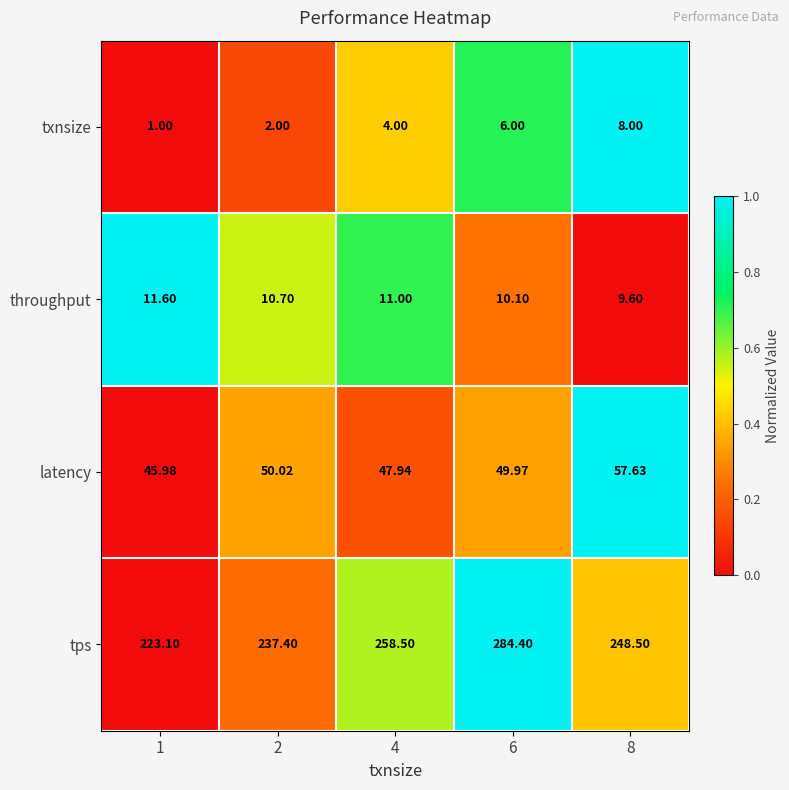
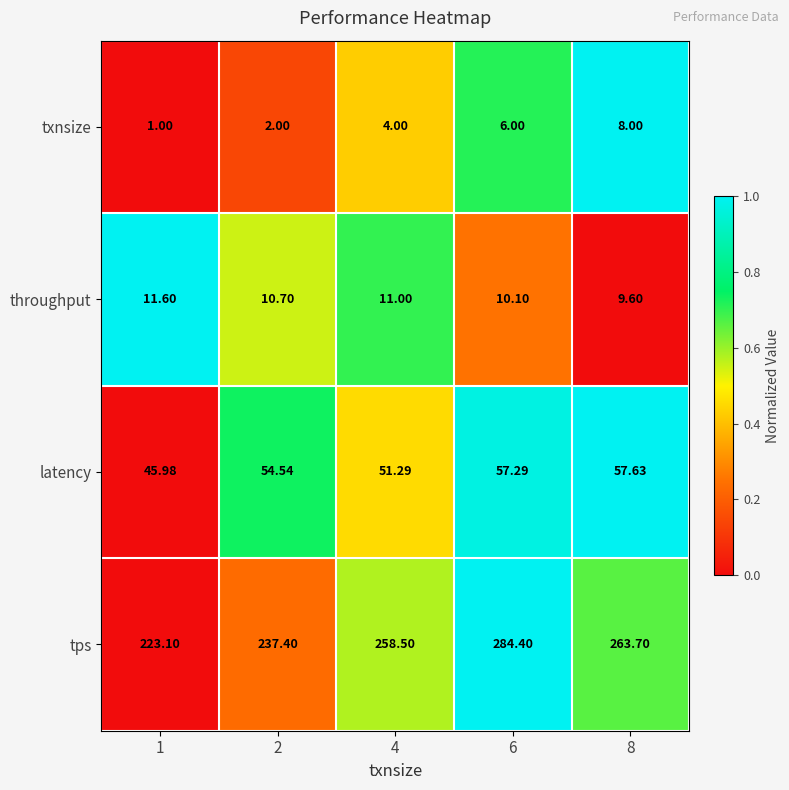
latency, 2: 50.02 -> 54.54
latency, 4: 47.94 -> 51.29
latency, 6: 49.97 -> 57.29
tps, 8: 248.50 -> 263.70
